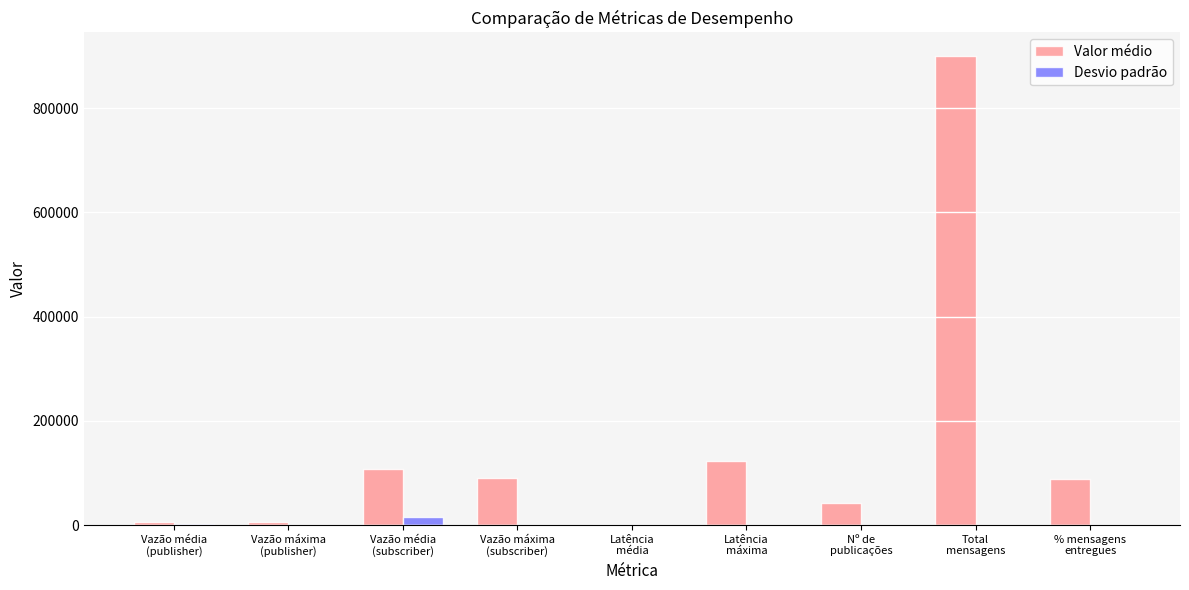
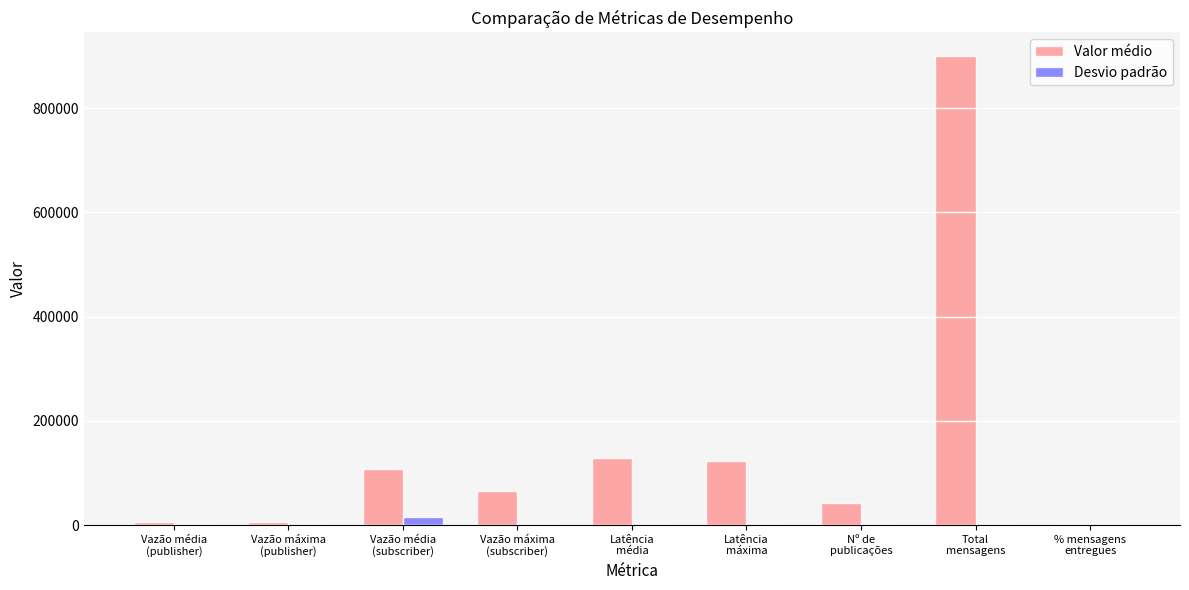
Valor médio, Vazão máxima (subscriber): 90000 -> 70000
Valor médio, Latência média: 0 -> 130000
Valor médio, % mensagens entregues: 90000 -> 0
